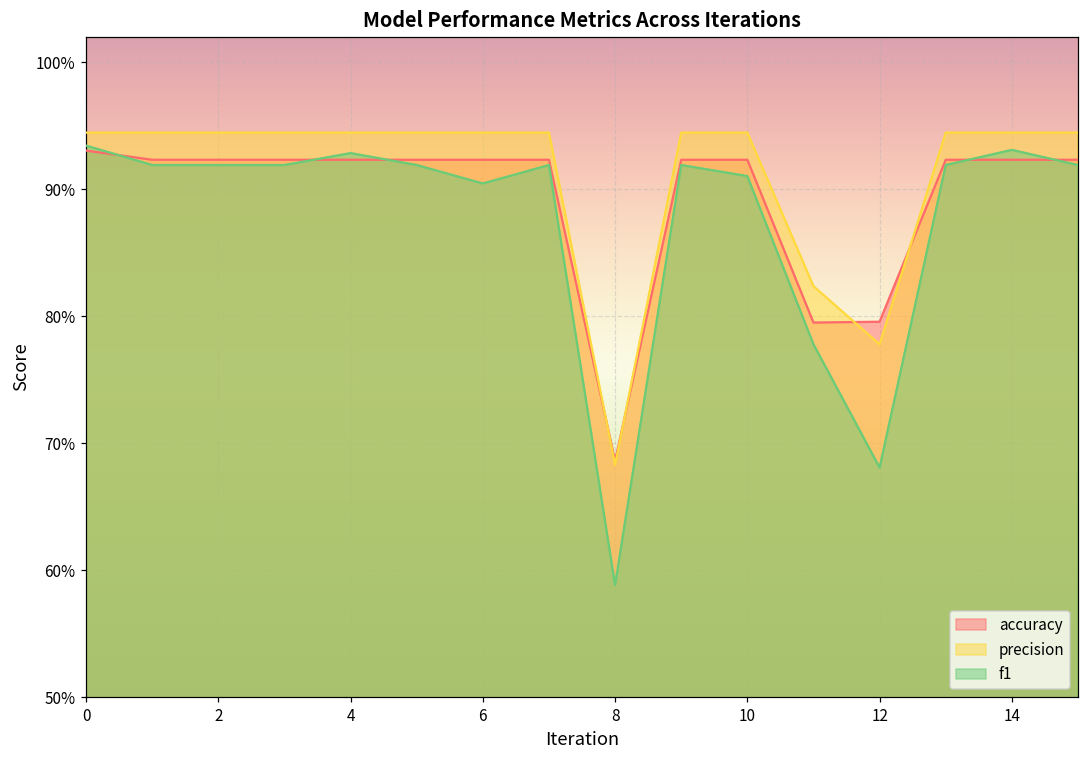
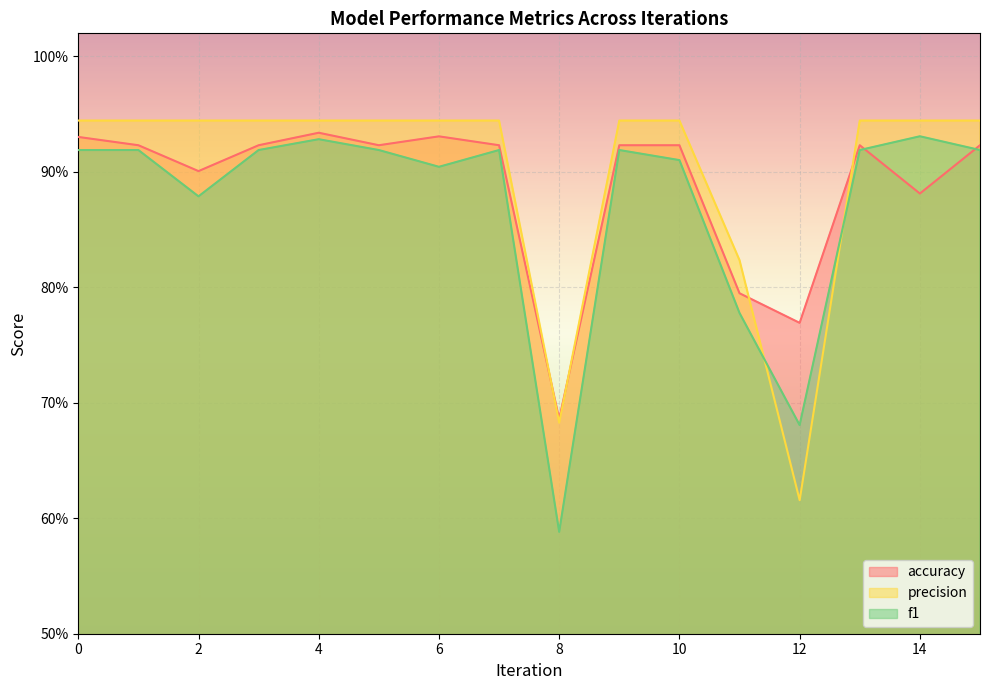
f1, 0: 93.4% -> 91.9%
accuracy, 2: 92.3% -> 90.1%
f1, 2: 91.9% -> 87.9%
accuracy, 4: 92.3% -> 93.4%
accuracy, 6: 92.3% -> 93.1%
accuracy, 12: 79.6% -> 76.9%
precision, 12: 77.8% -> 61.6%
accuracy, 14: 92.3% -> 88.1%
